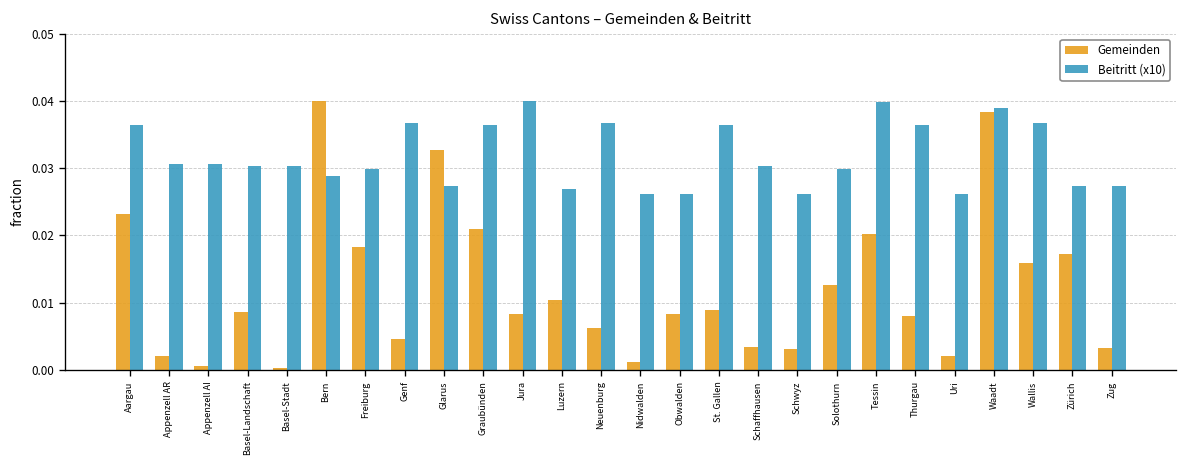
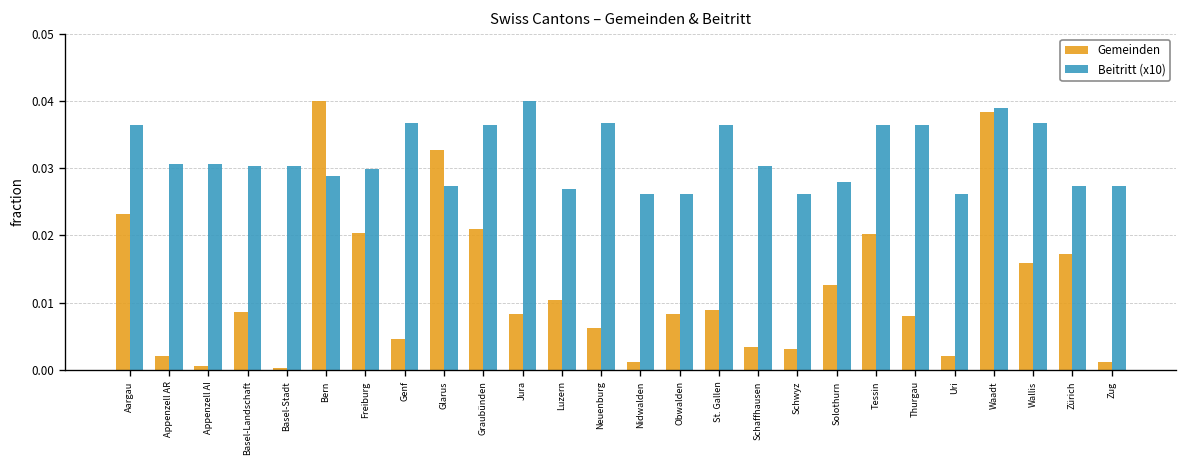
Gemeinden, Freiburg: 0.018 -> 0.020
Beitritt (x10), Solothurn: 0.030 -> 0.028
Beitritt (x10), Tessin: 0.040 -> 0.036
Gemeinden, Zug: 0.003 -> 0.001
